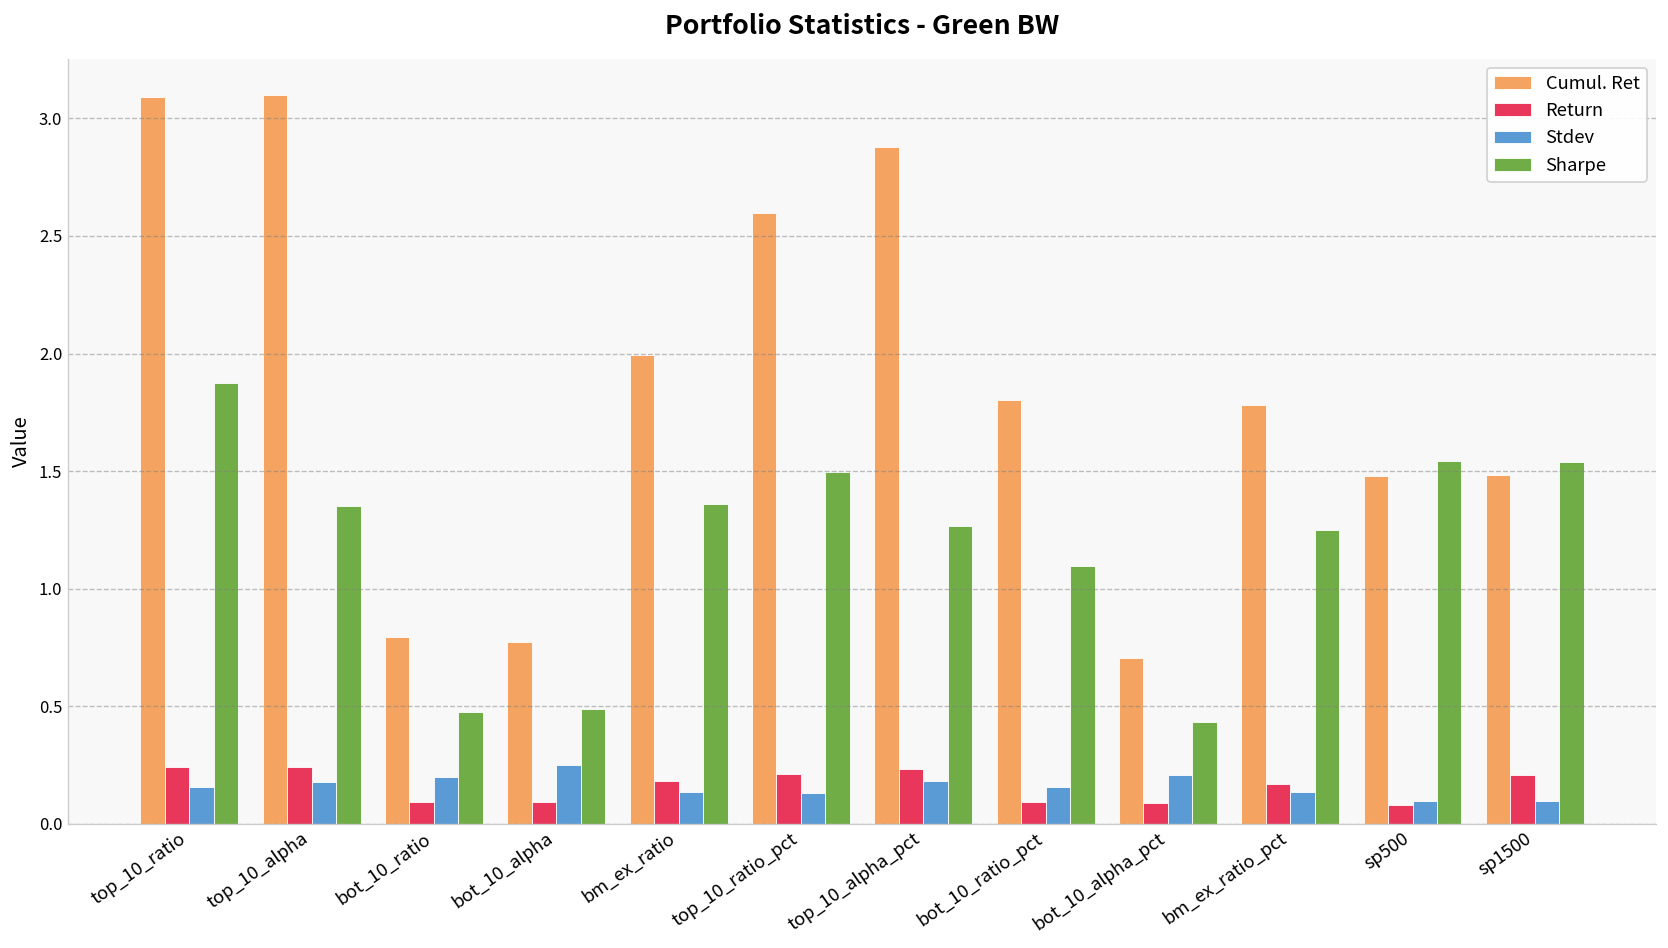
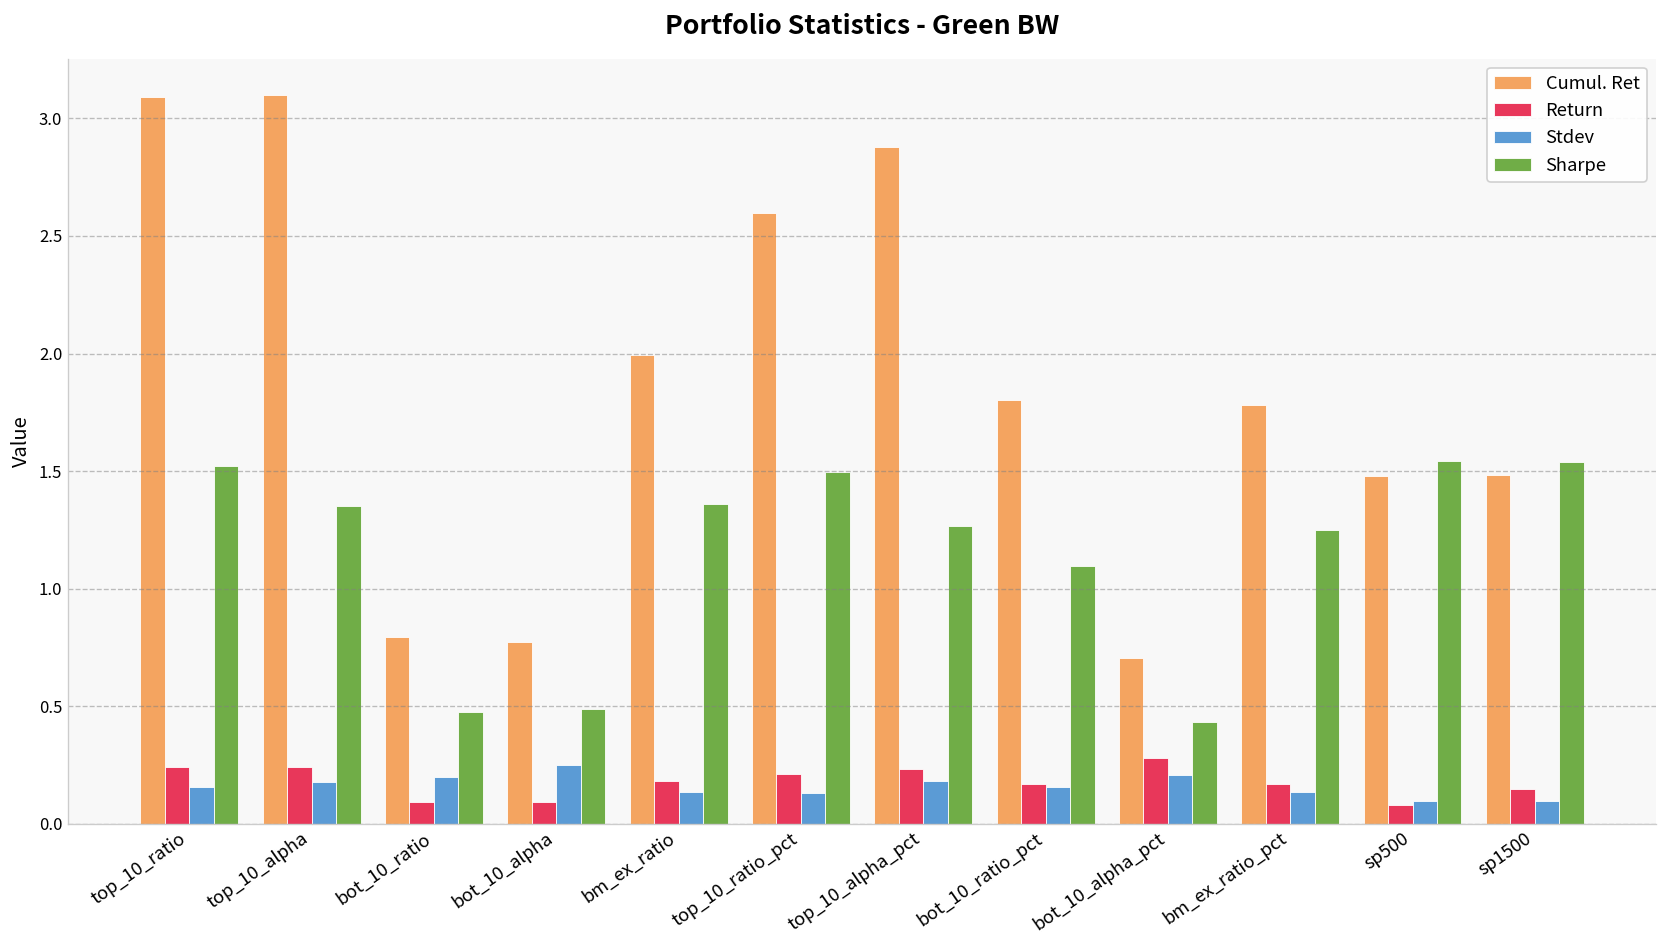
Sharpe, top_10_ratio: 1.87 -> 1.52
Return, bot_10_ratio_pct: 0.09 -> 0.17
Return, bot_10_alpha_pct: 0.09 -> 0.28
Return, sp1500: 0.21 -> 0.15
